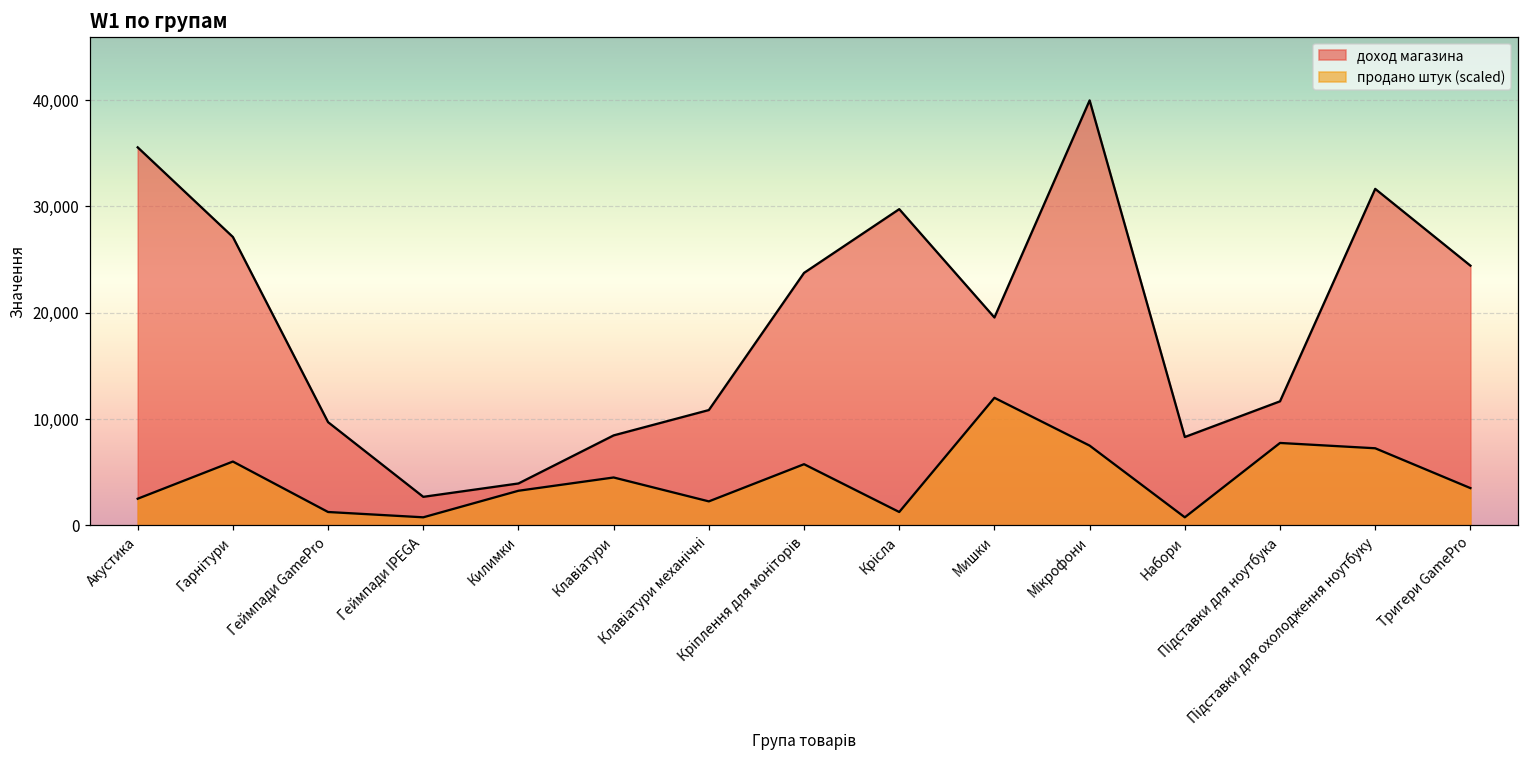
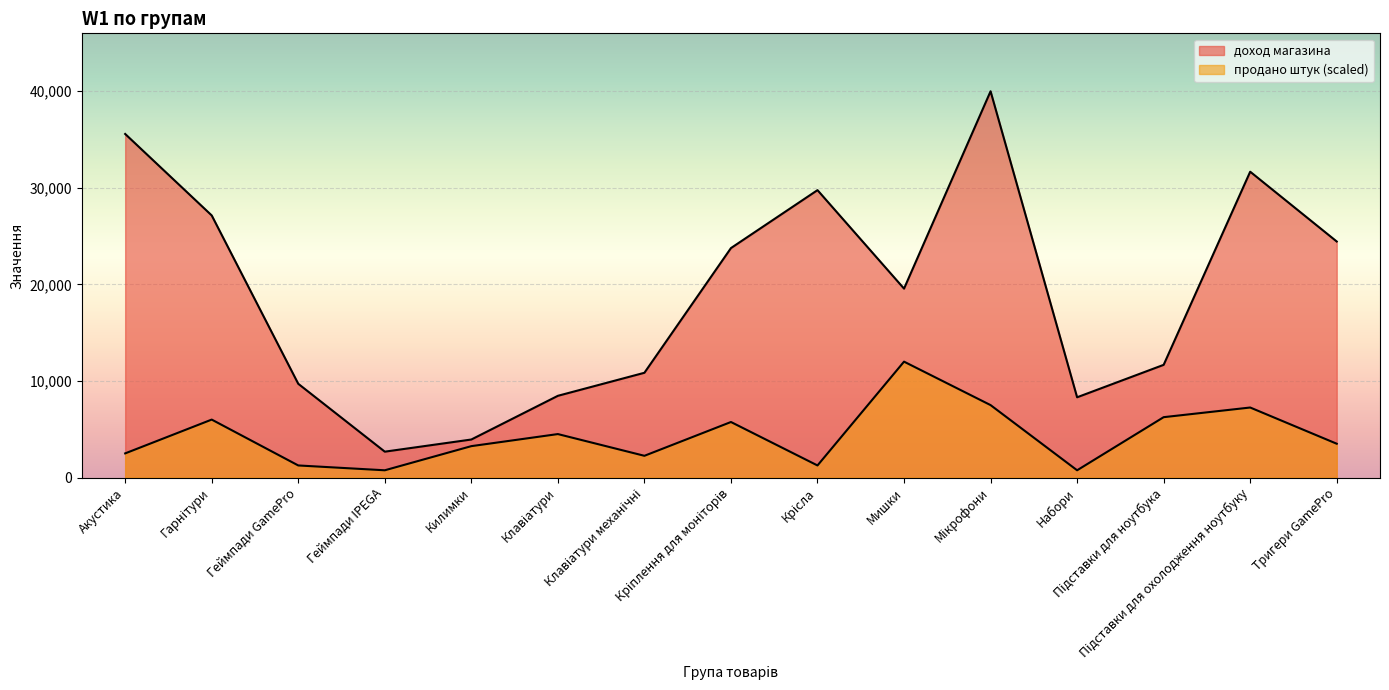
продано штук (scaled), Підставки для ноутбука: 8,000 -> 6,000
